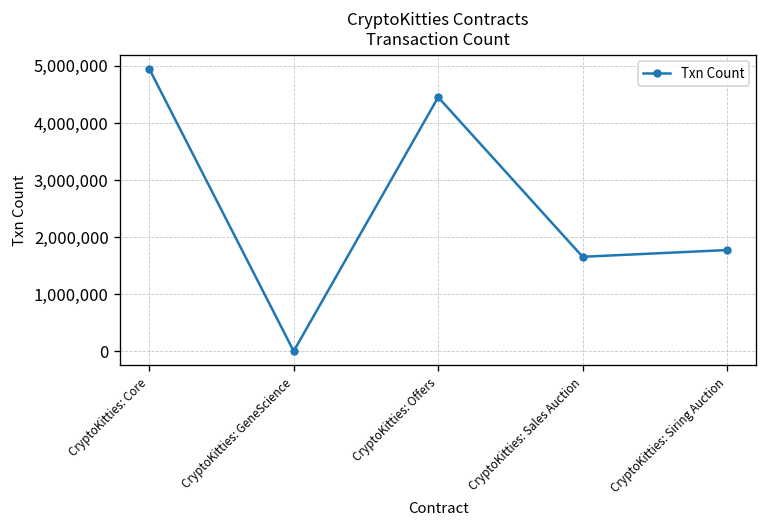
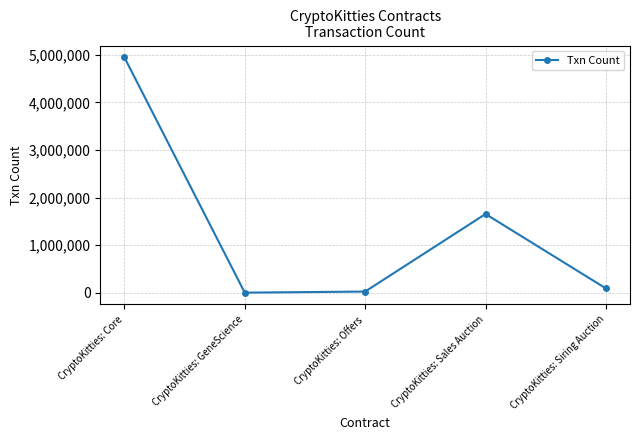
CryptoKitties: Offers: 4,500,000 -> 0
CryptoKitties: Siring Auction: 1,800,000 -> 100,000
